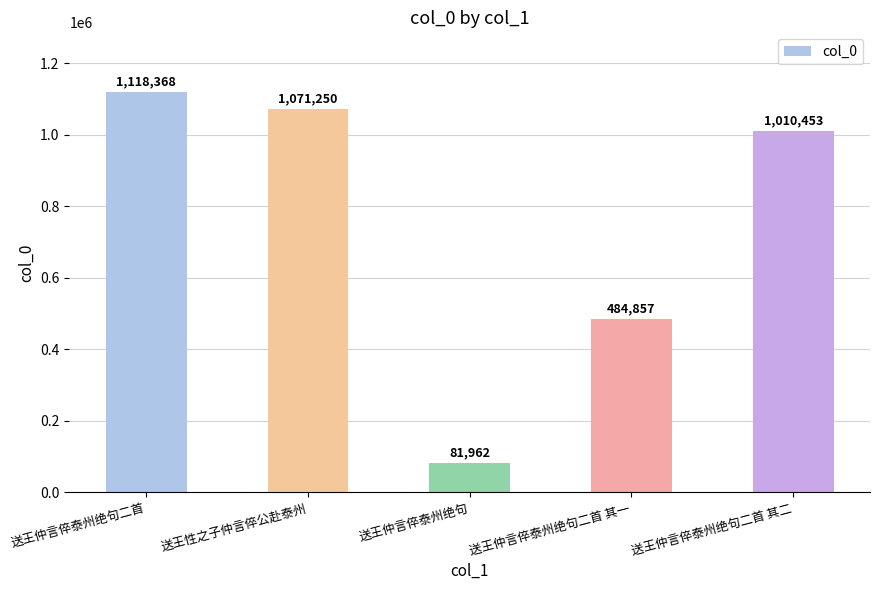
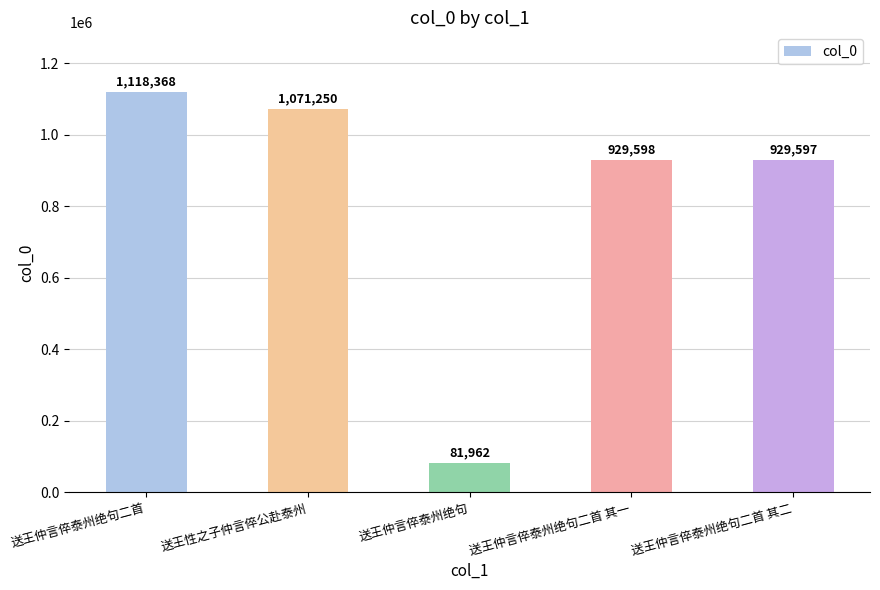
送王仲言倅泰州绝句二首 其一: 484,857 -> 929,598
送王仲言倅泰州绝句二首 其二: 1,010,453 -> 929,597
